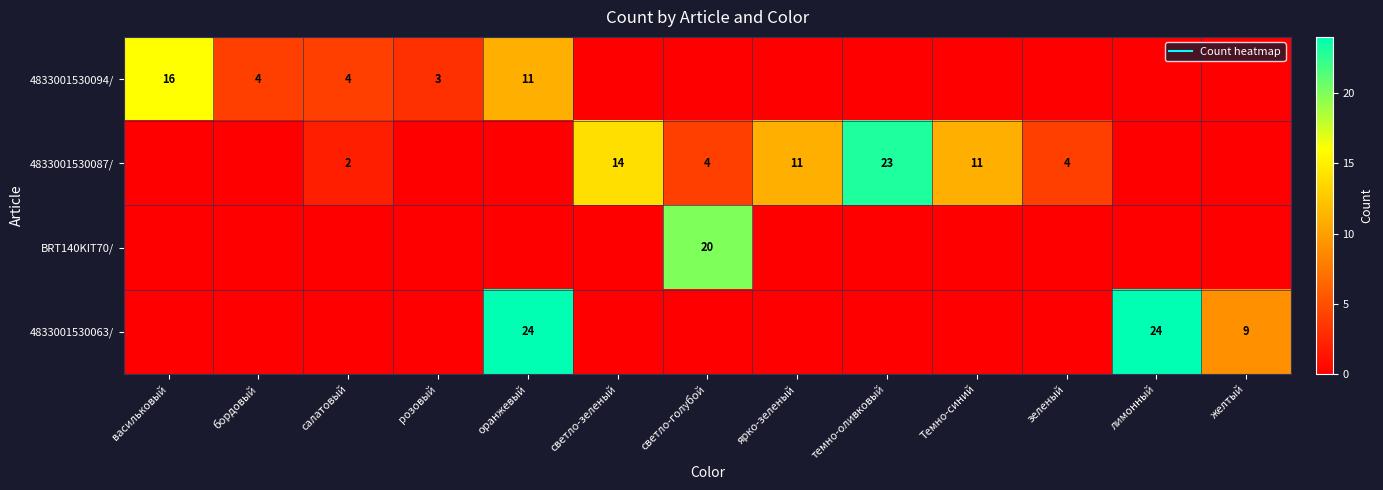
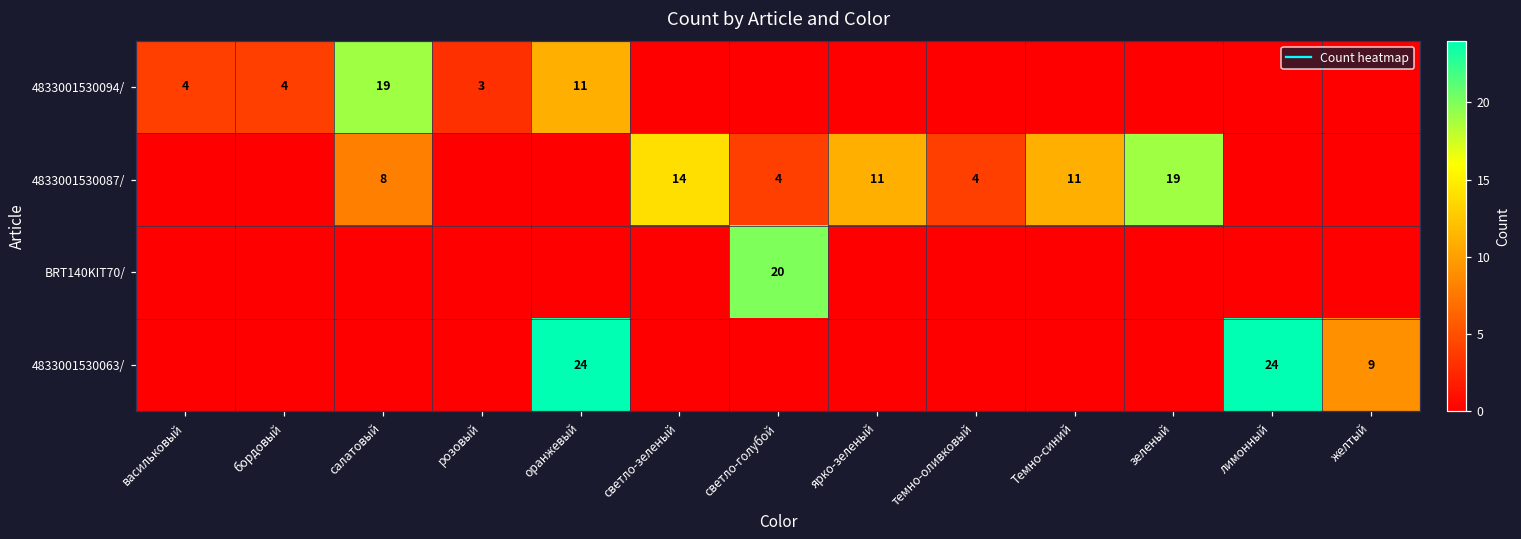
4833001530094/, васильковый: 16 -> 4
4833001530094/, салатовый: 4 -> 19
4833001530087/, салатовый: 2 -> 8
4833001530087/, темно-оливковый: 23 -> 4
4833001530087/, зеленый: 4 -> 19
